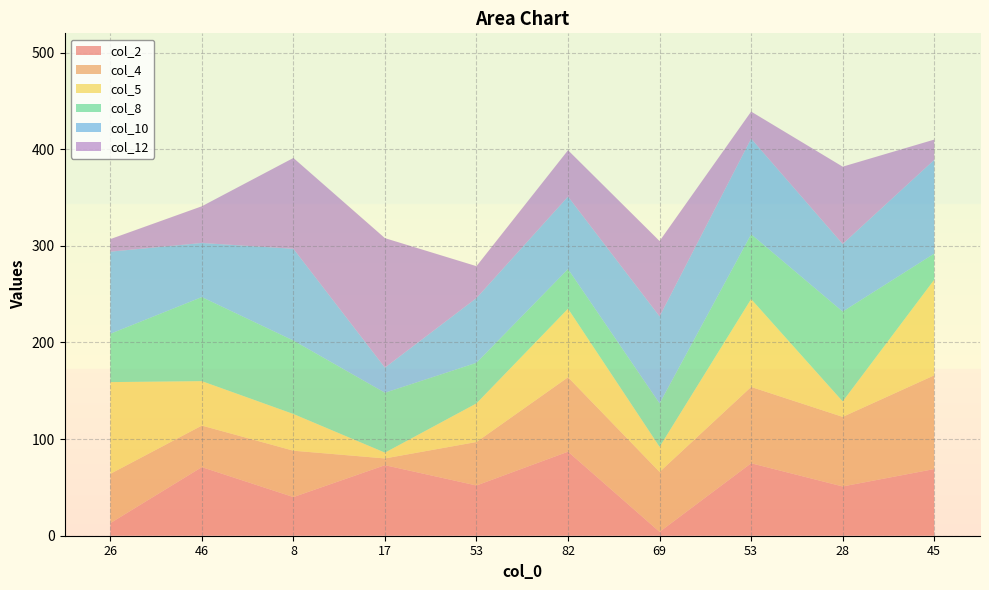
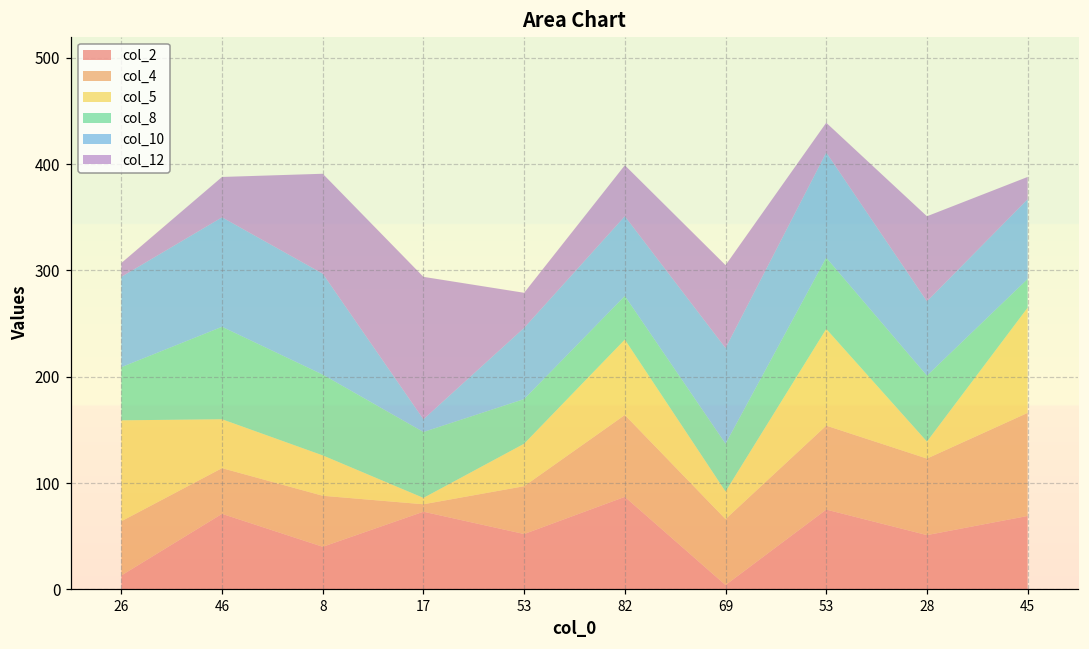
col_10, 46: 60 -> 100
col_10, 17: 30 -> 10
col_8, 28: 90 -> 60
col_10, 45: 100 -> 80
